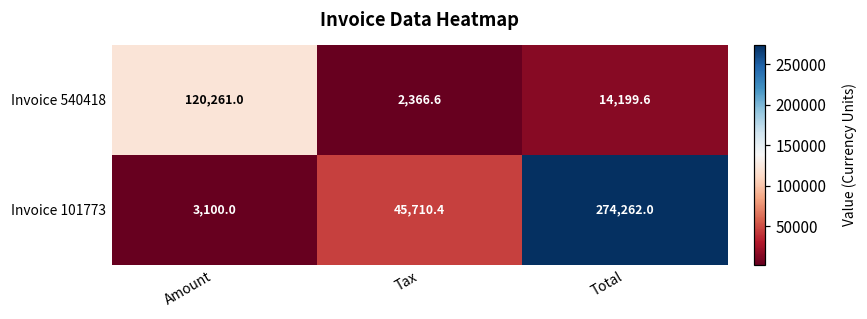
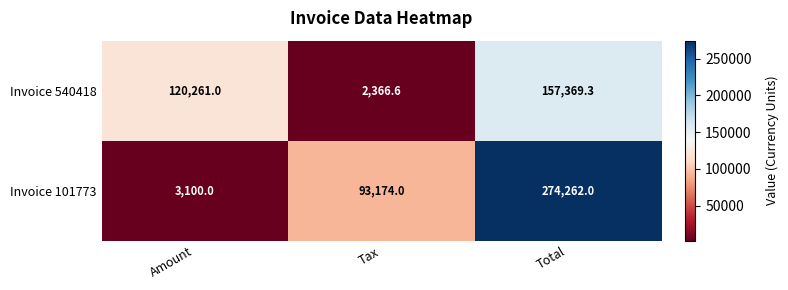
Invoice 540418, Total: 14,199.6 -> 157,369.3
Invoice 101773, Tax: 45,710.4 -> 93,174.0
